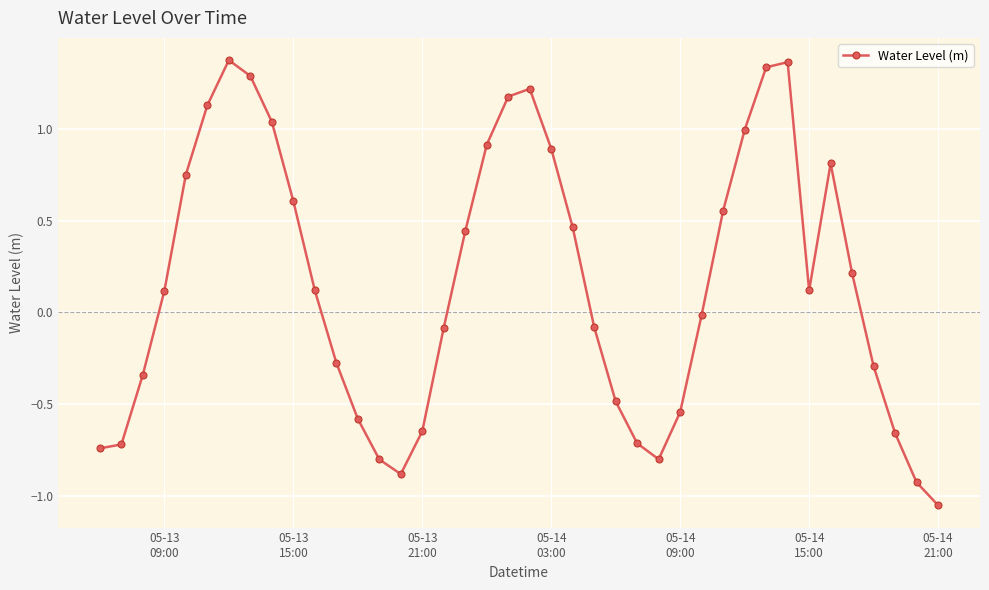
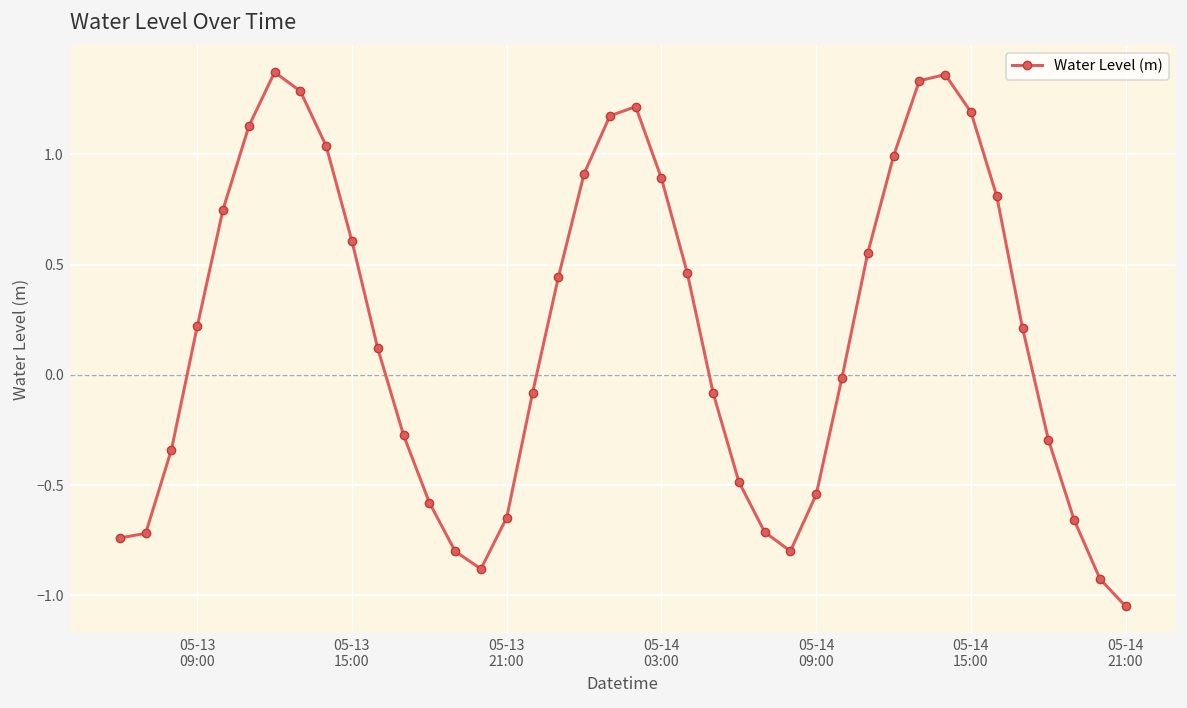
05-13 09:00: 0.12 -> 0.22
05-14 15:00: 0.12 -> 1.19
